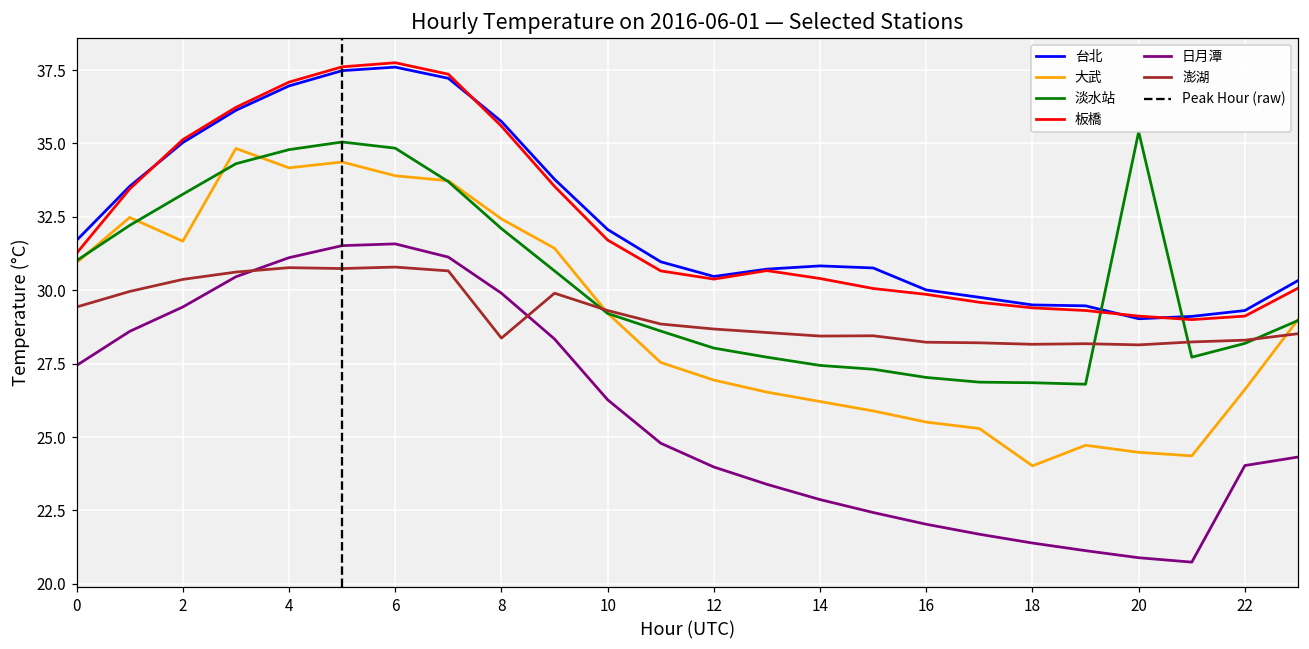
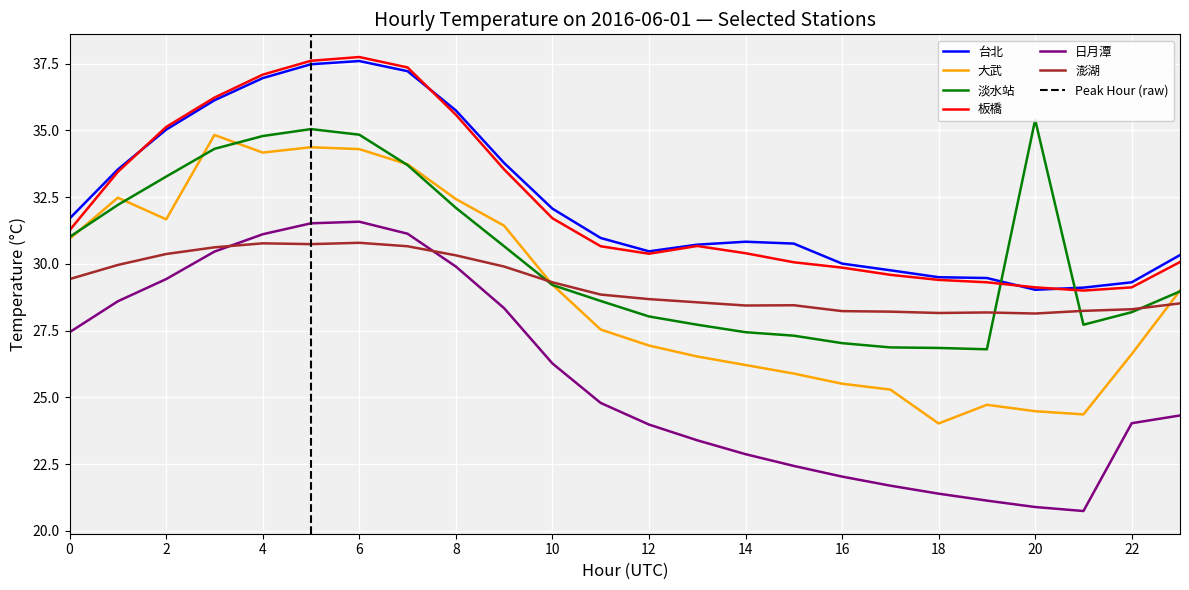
大武, 6: 33.9 -> 34.3
澎湖, 8: 28.4 -> 30.3
